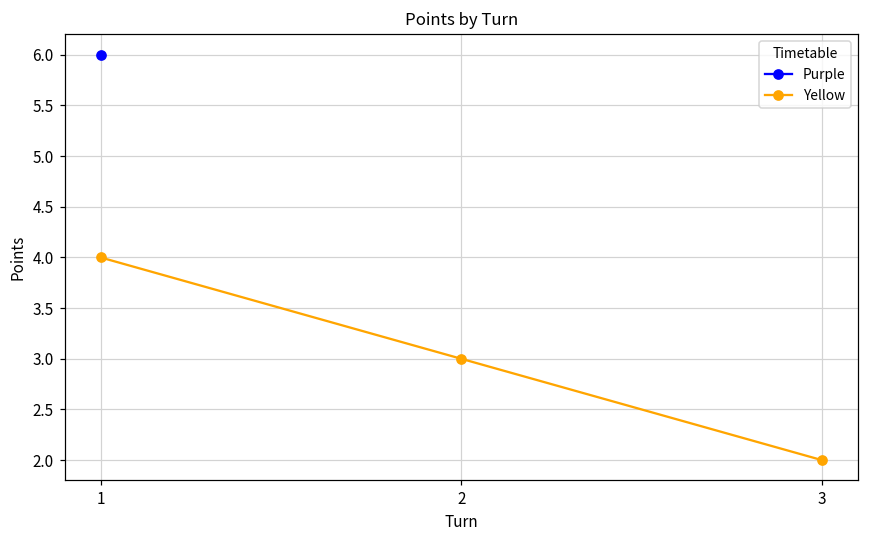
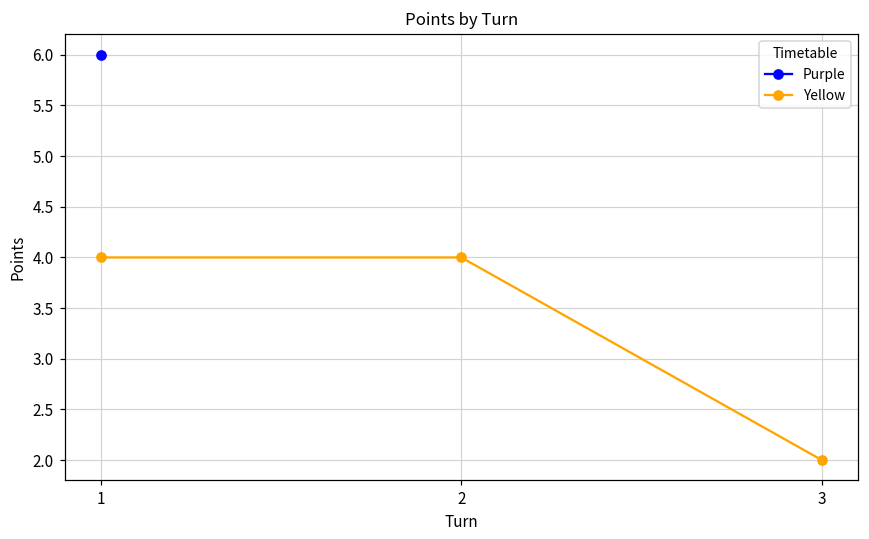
Yellow, 2: 3 -> 4
